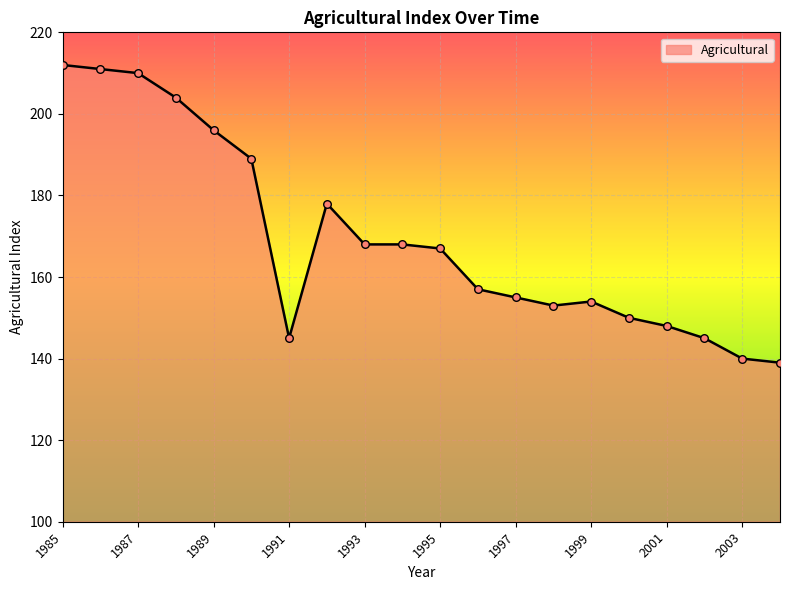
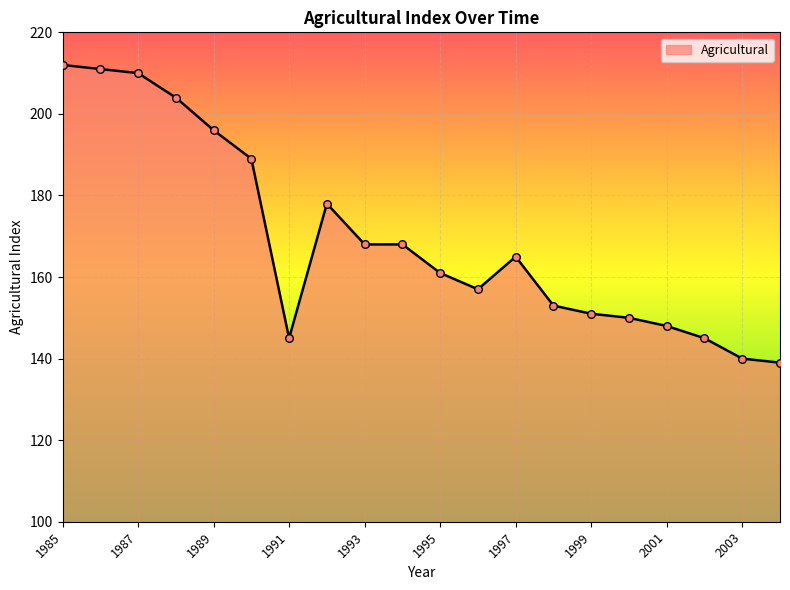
1995: 167 -> 161
1997: 155 -> 165
1999: 154 -> 151
